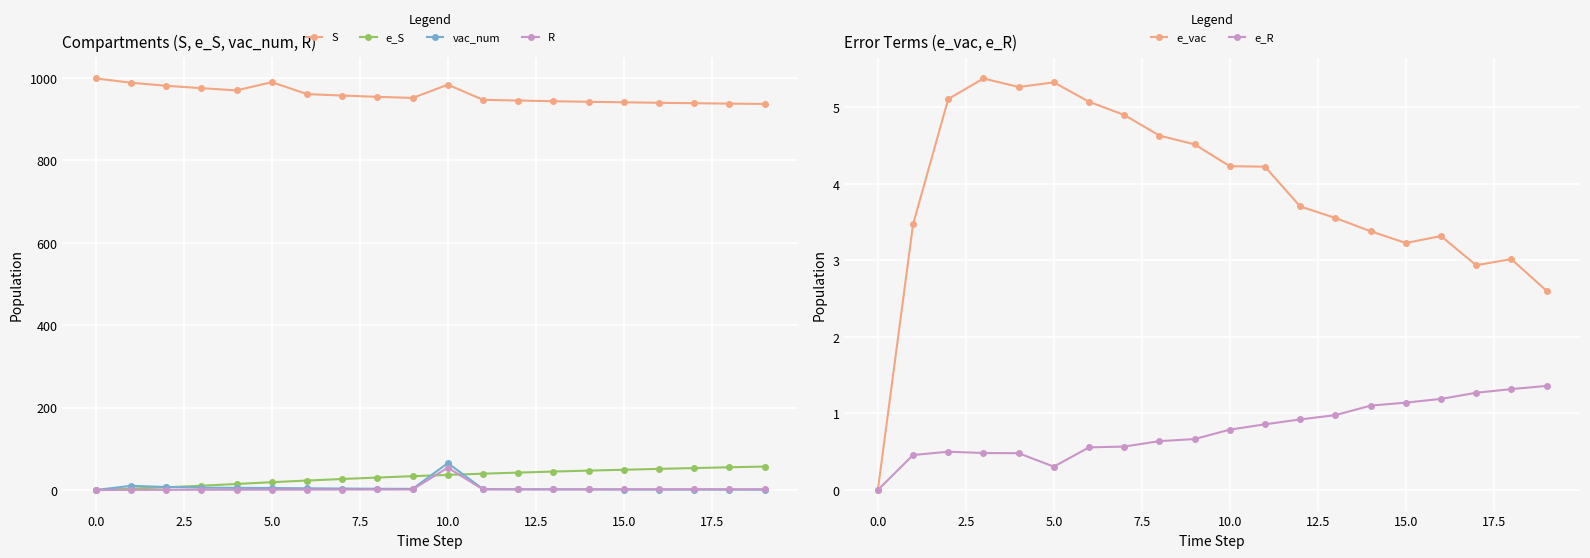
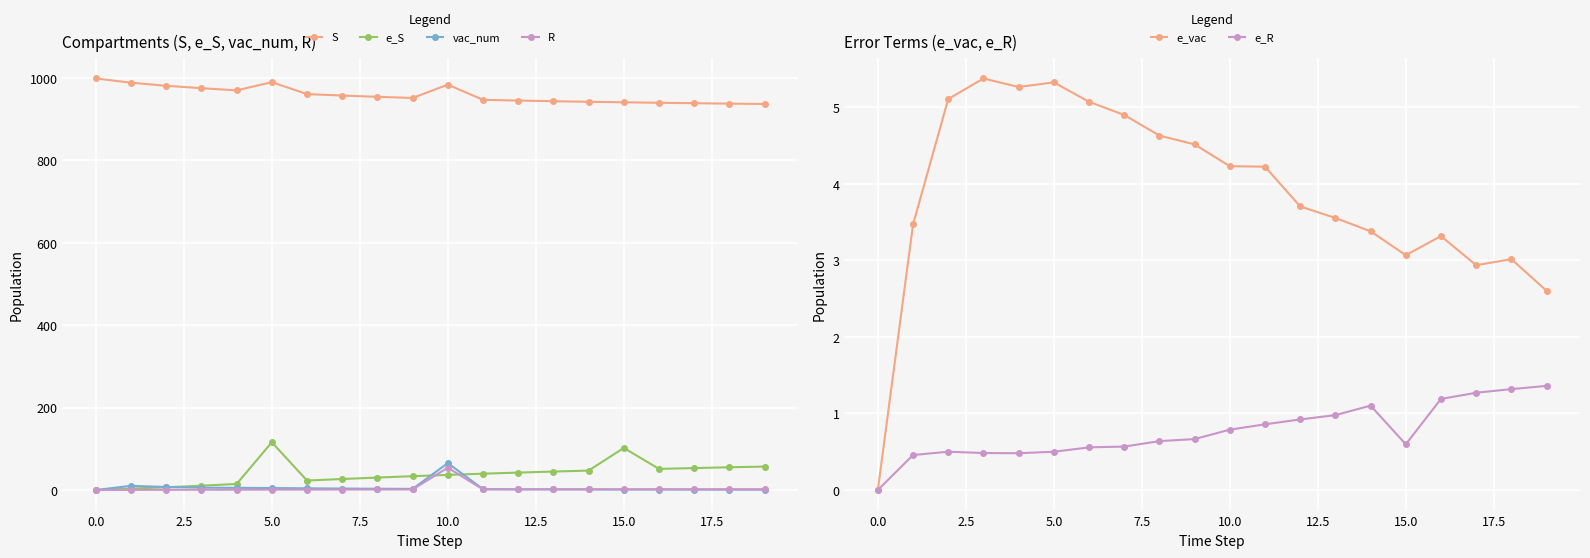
Compartments (S, e_S, vac_num, R), e_S, 5.0: 20 -> 120
Compartments (S, e_S, vac_num, R), e_S, 15.0: 50 -> 100
Error Terms (e_vac, e_R), e_R, 5.0: 0.3 -> 0.5
Error Terms (e_vac, e_R), e_vac, 15.0: 3.2 -> 3.1
Error Terms (e_vac, e_R), e_R, 15.0: 1.1 -> 0.6
